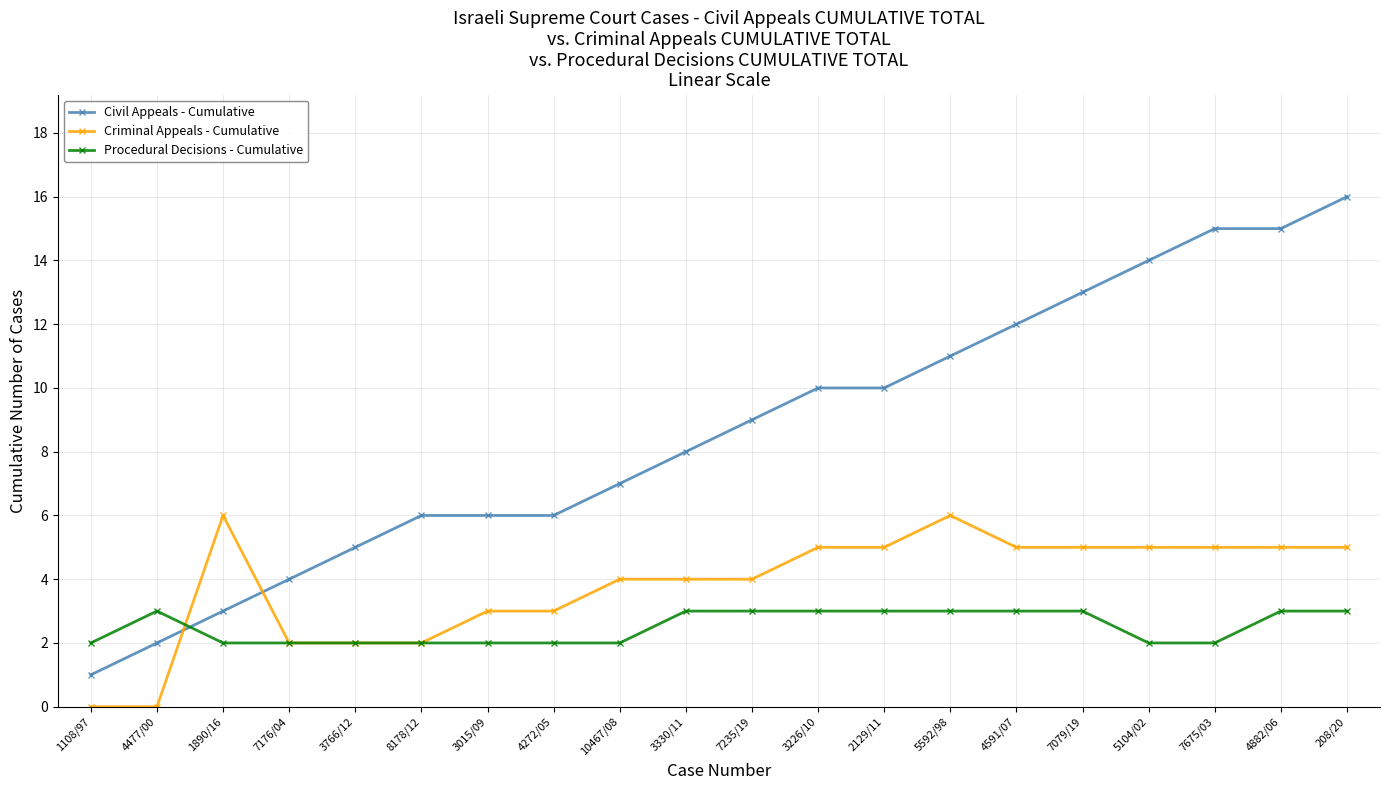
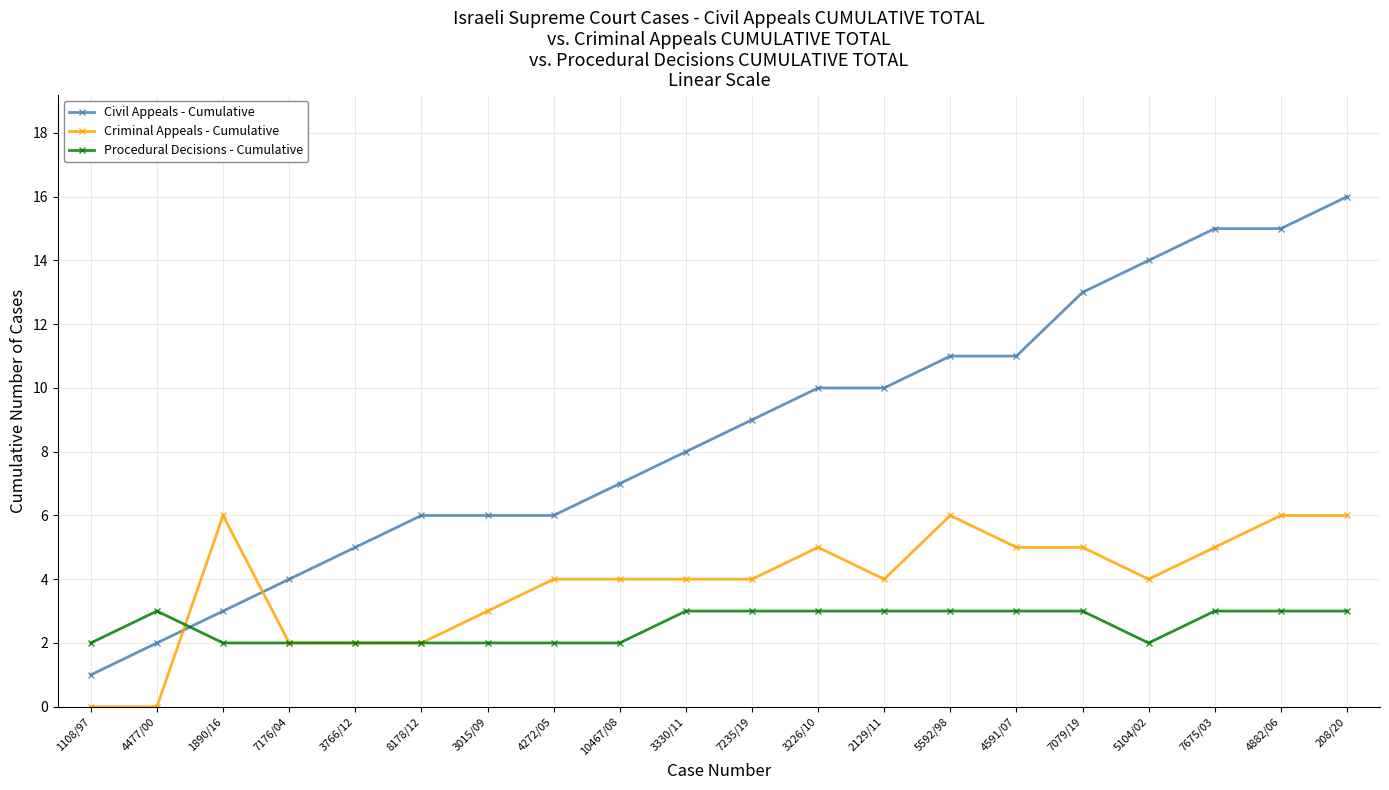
Criminal Appeals - Cumulative, 4272/05: 3 -> 4
Criminal Appeals - Cumulative, 2129/11: 5 -> 4
Civil Appeals - Cumulative, 4591/07: 12 -> 11
Criminal Appeals - Cumulative, 5104/02: 5 -> 4
Procedural Decisions - Cumulative, 7675/03: 2 -> 3
Criminal Appeals - Cumulative, 4882/06: 5 -> 6
Criminal Appeals - Cumulative, 208/20: 5 -> 6
